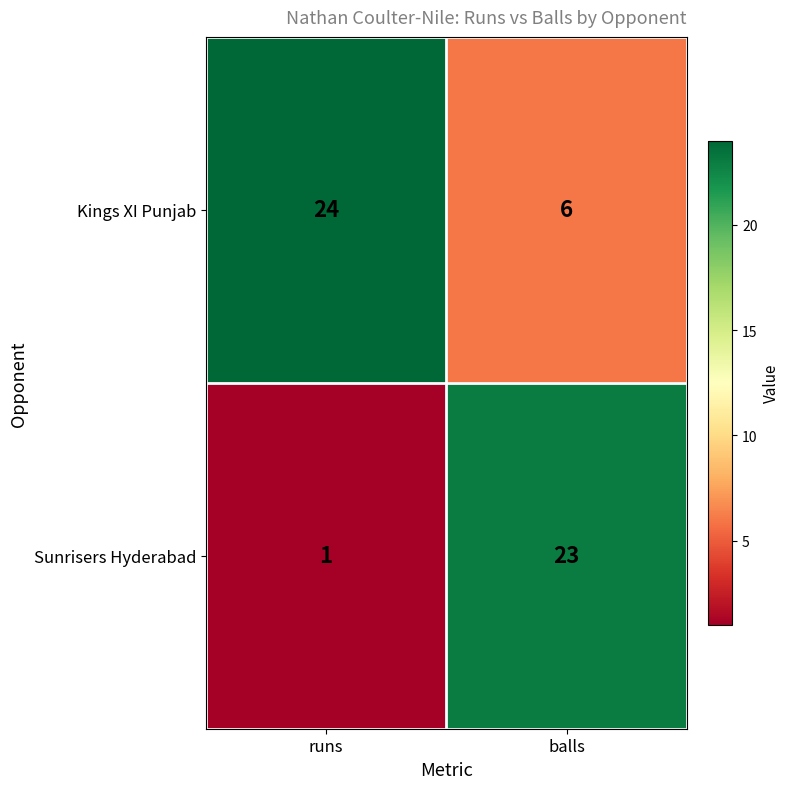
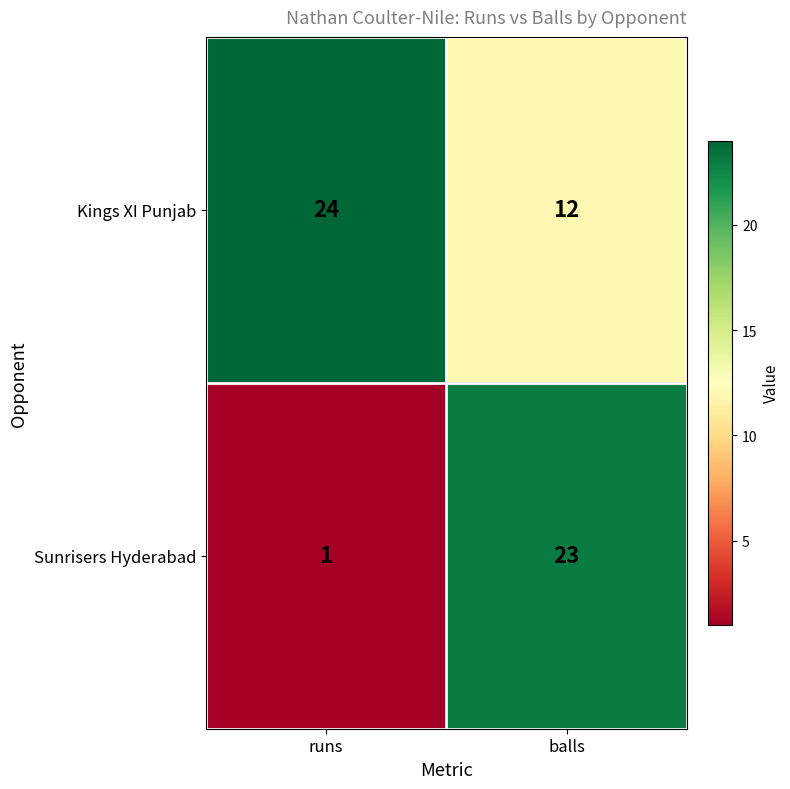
Kings XI Punjab, balls: 6 -> 12
